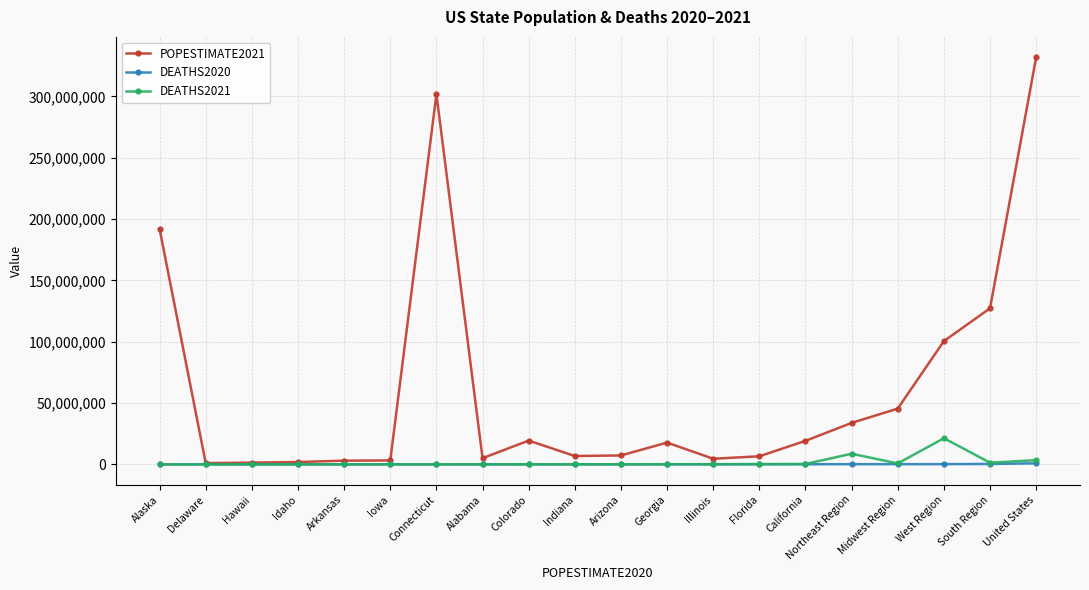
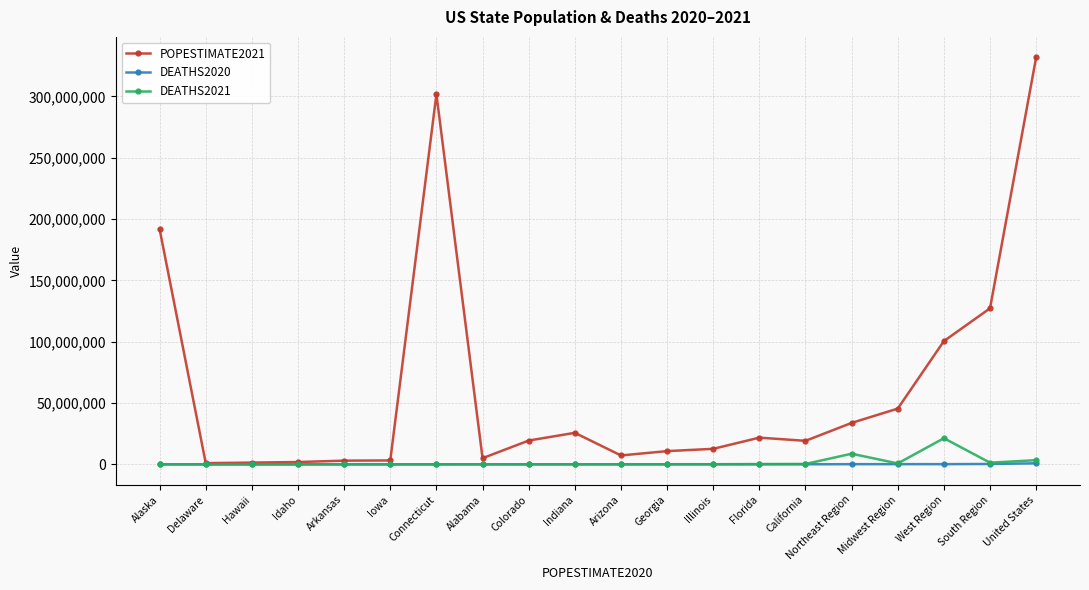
POPESTIMATE2021, Indiana: 7,000,000 -> 26,000,000
POPESTIMATE2021, Georgia: 18,000,000 -> 11,000,000
POPESTIMATE2021, Illinois: 5,000,000 -> 13,000,000
POPESTIMATE2021, Florida: 7,000,000 -> 22,000,000
